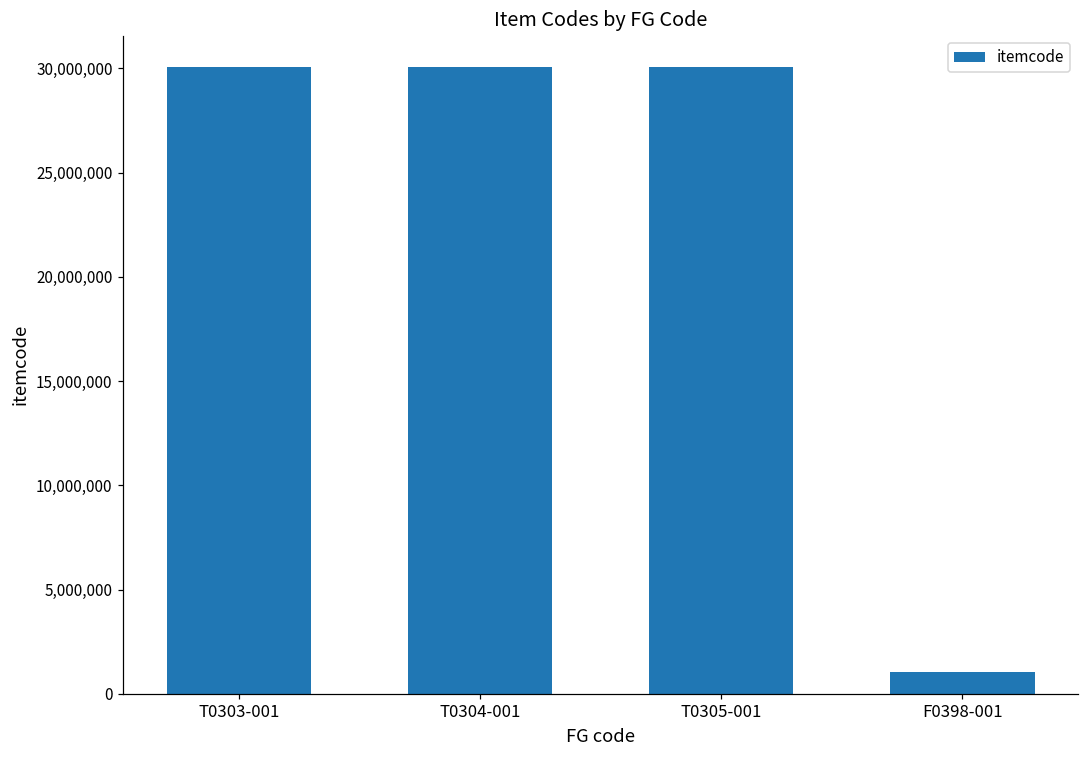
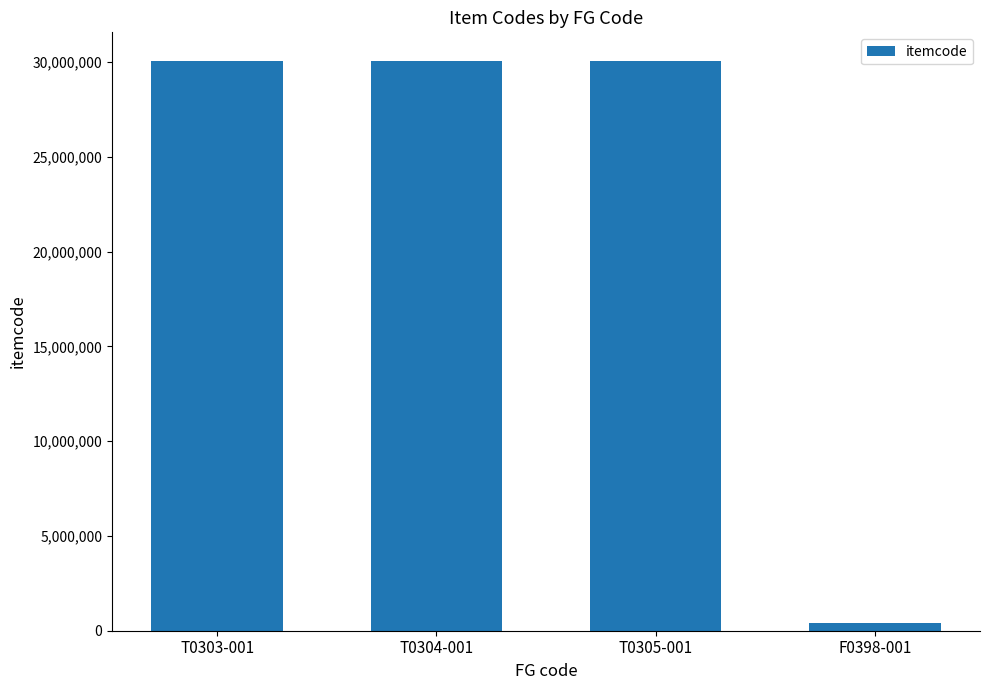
F0398-001: 1,000,000 -> 400,000
